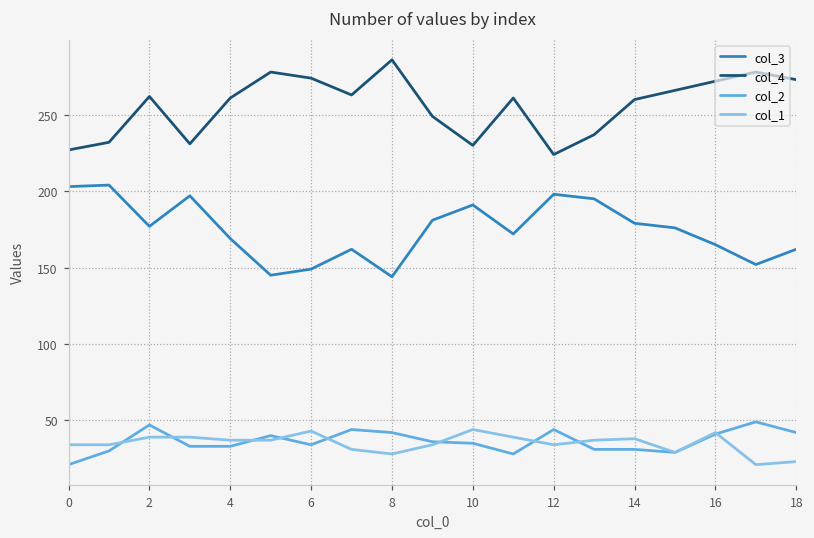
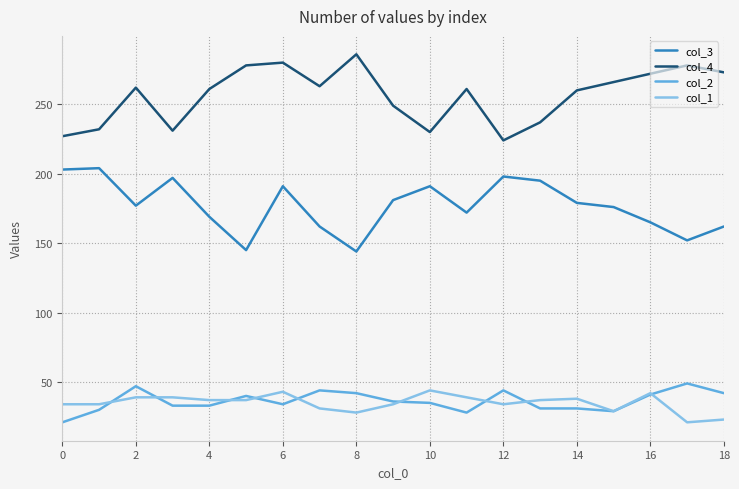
col_3, 6: 149 -> 191
col_4, 6: 274 -> 280
